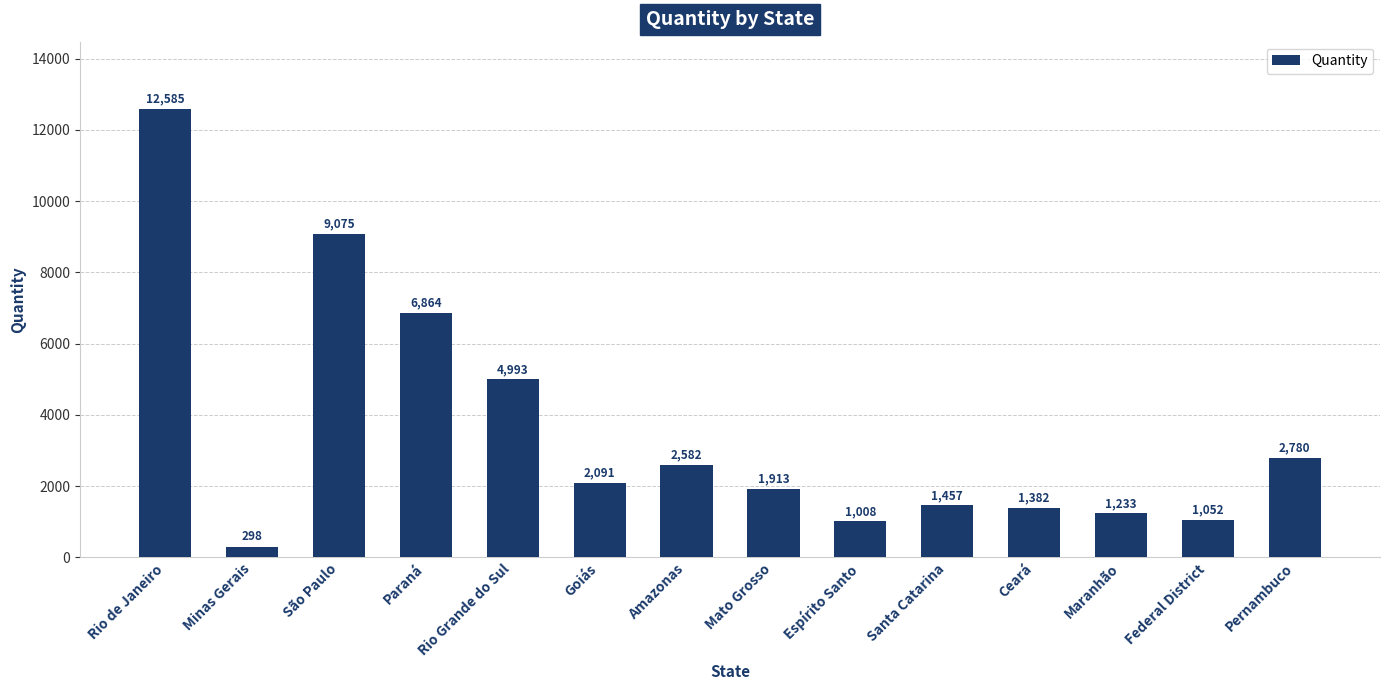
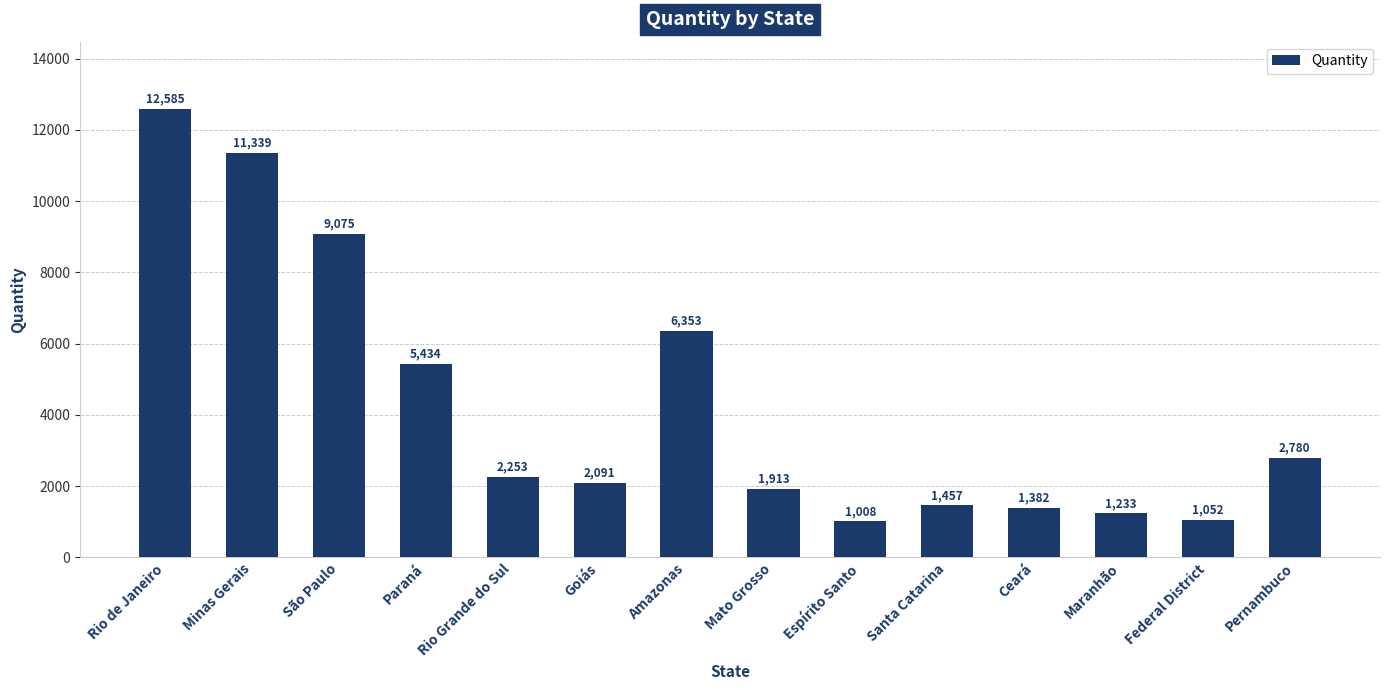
Minas Gerais: 298 -> 11,339
Paraná: 6,864 -> 5,434
Rio Grande do Sul: 4,993 -> 2,253
Amazonas: 2,582 -> 6,353
